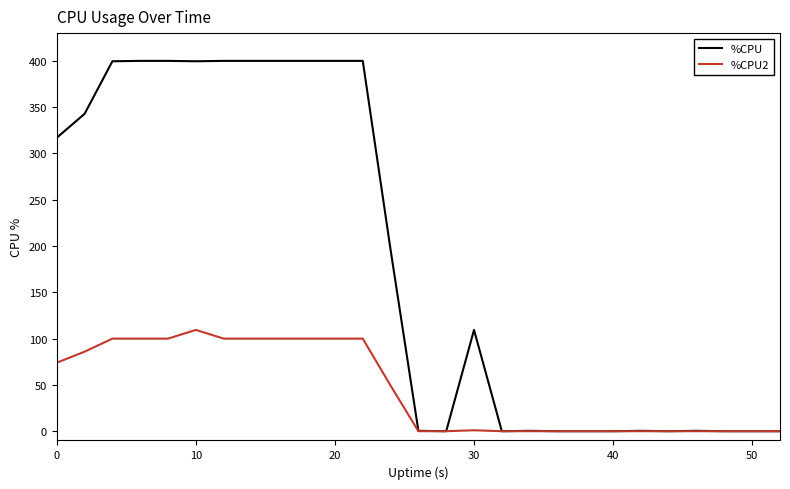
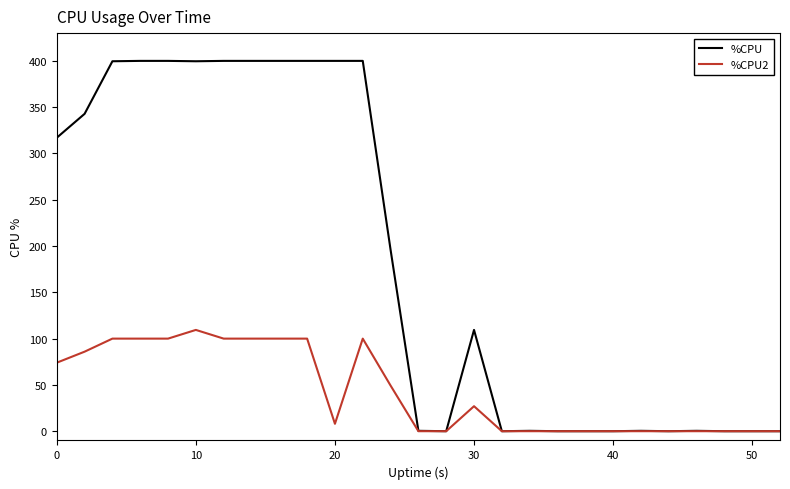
%CPU2, 20: 100 -> 10
%CPU2, 30: 0 -> 30
